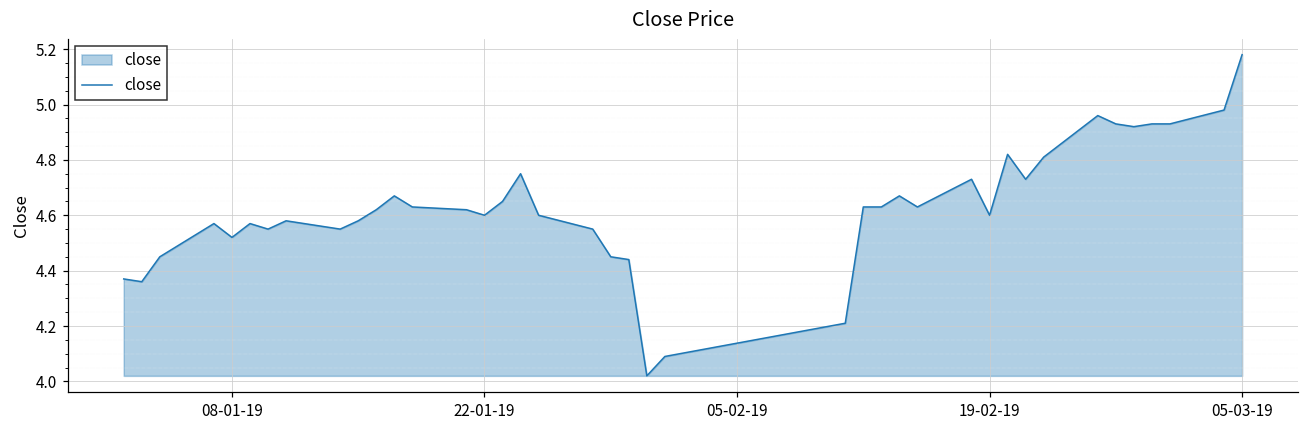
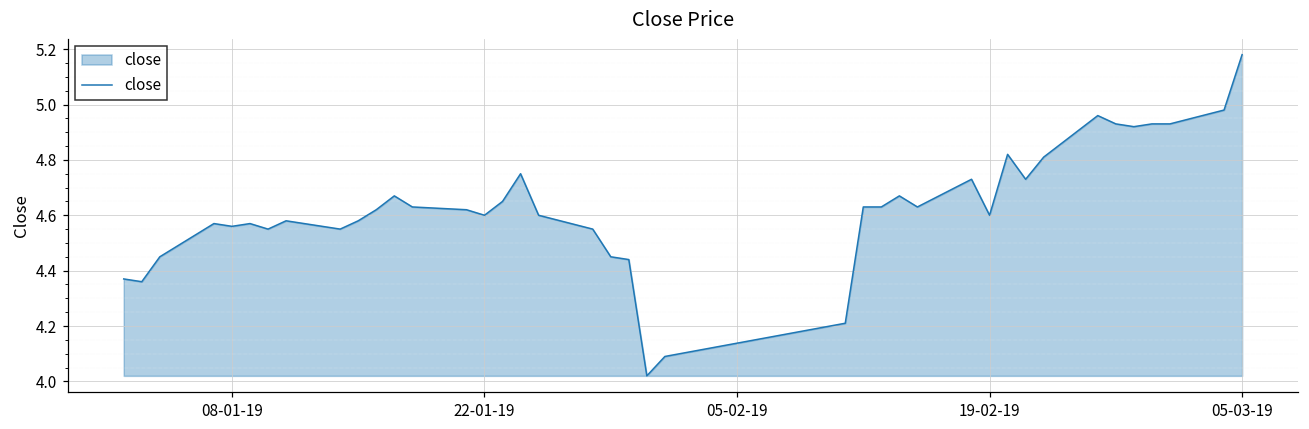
08-01-19: 4.52 -> 4.56
